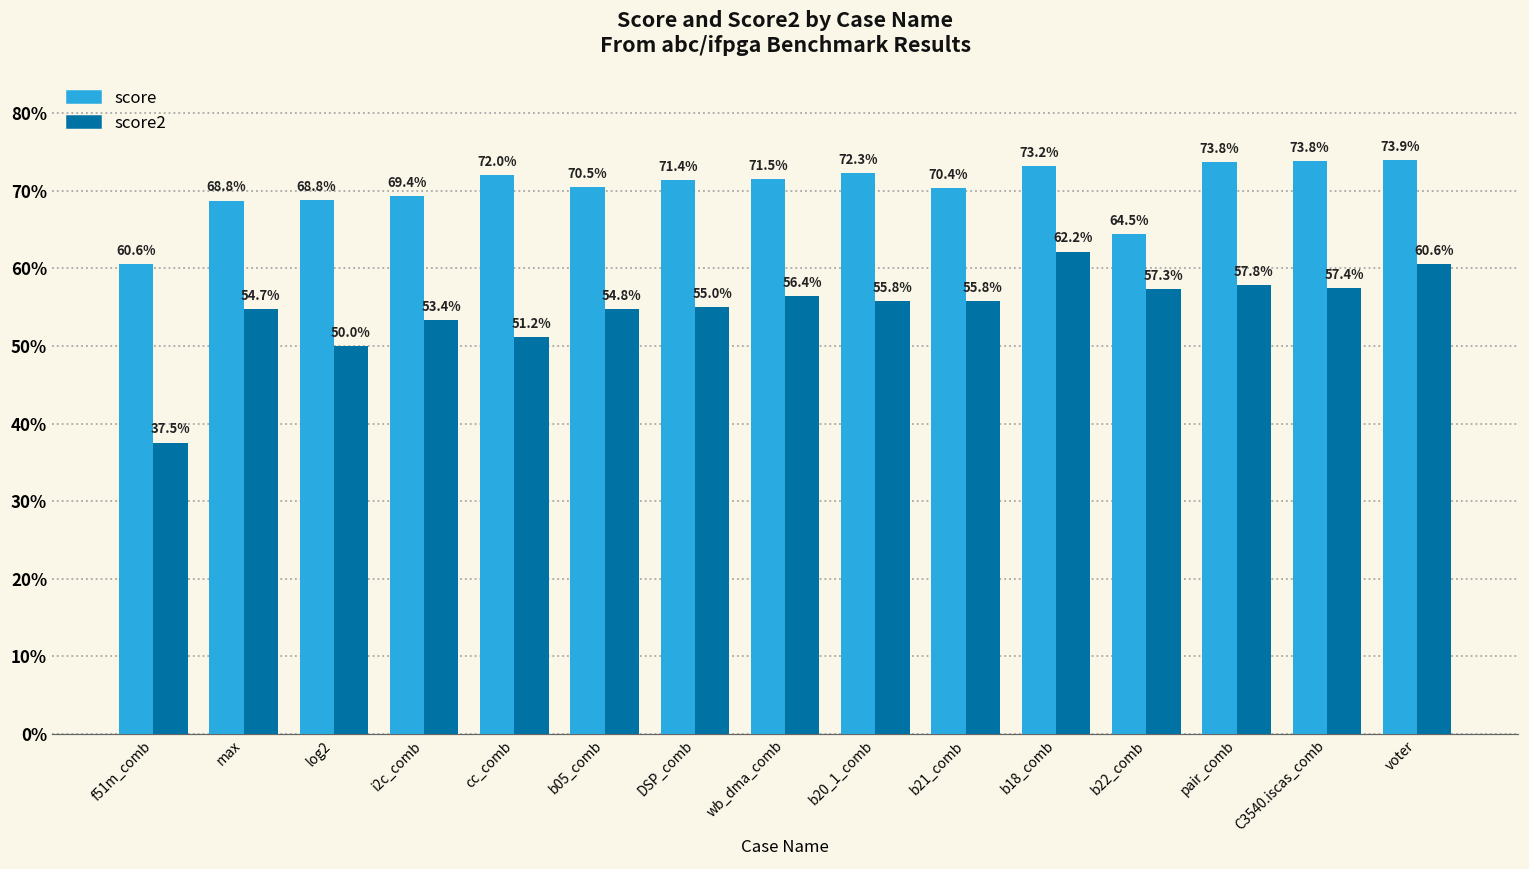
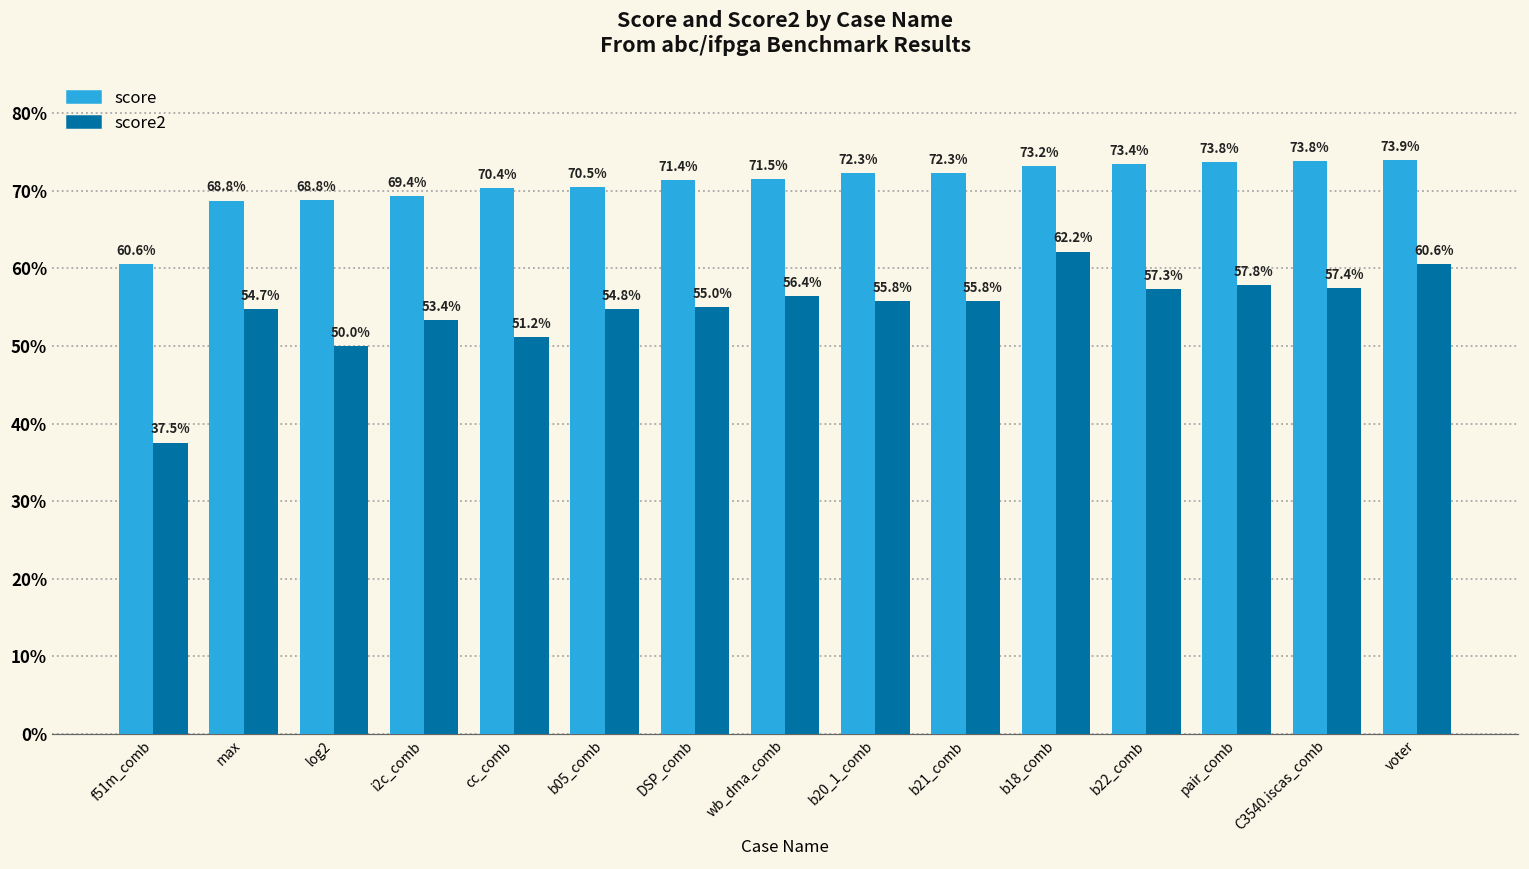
score, cc_comb: 72.0% -> 70.4%
score, b21_comb: 70.4% -> 72.3%
score, b22_comb: 64.5% -> 73.4%
